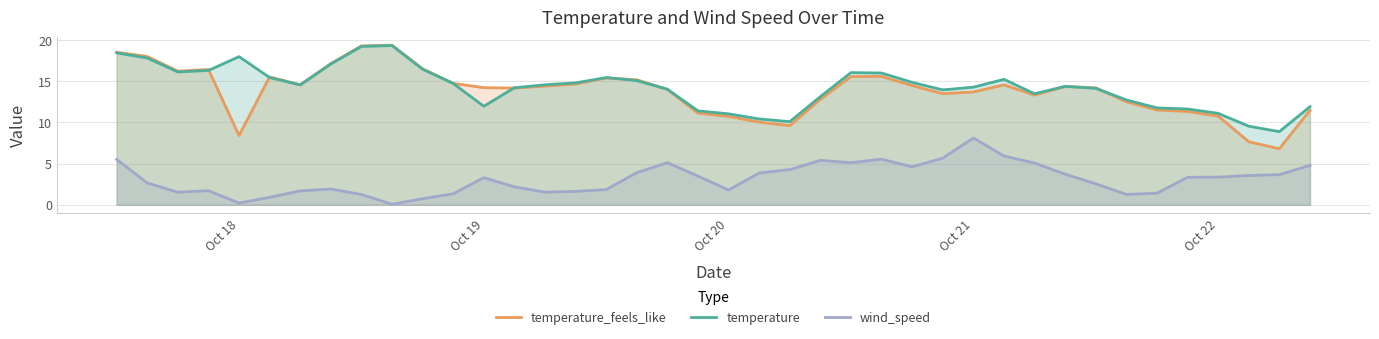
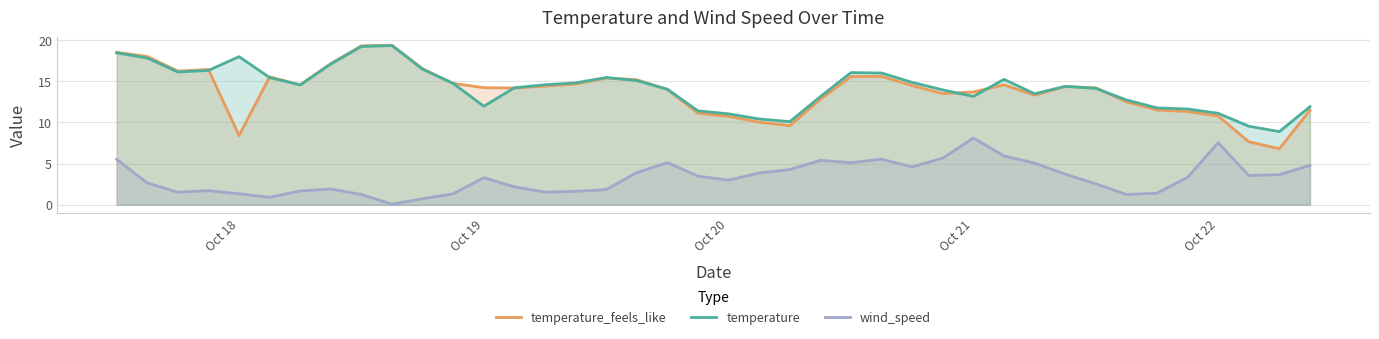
wind_speed, Oct 18: 0 -> 1
wind_speed, Oct 20: 2 -> 3
temperature, Oct 21: 14 -> 13
wind_speed, Oct 22: 3 -> 8
